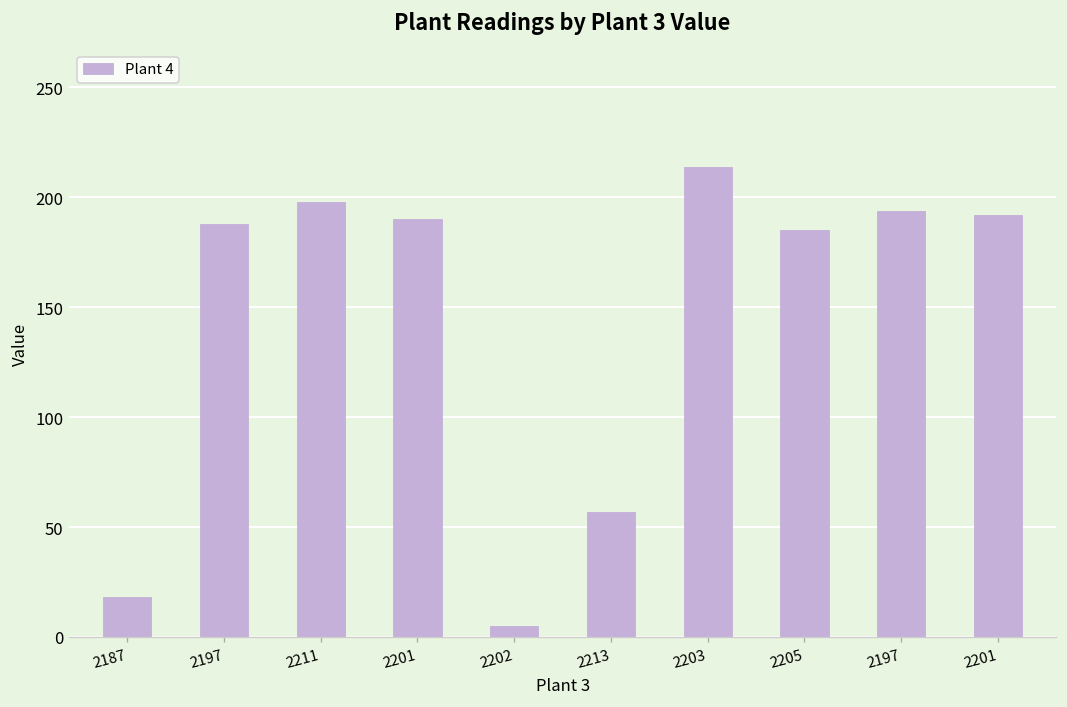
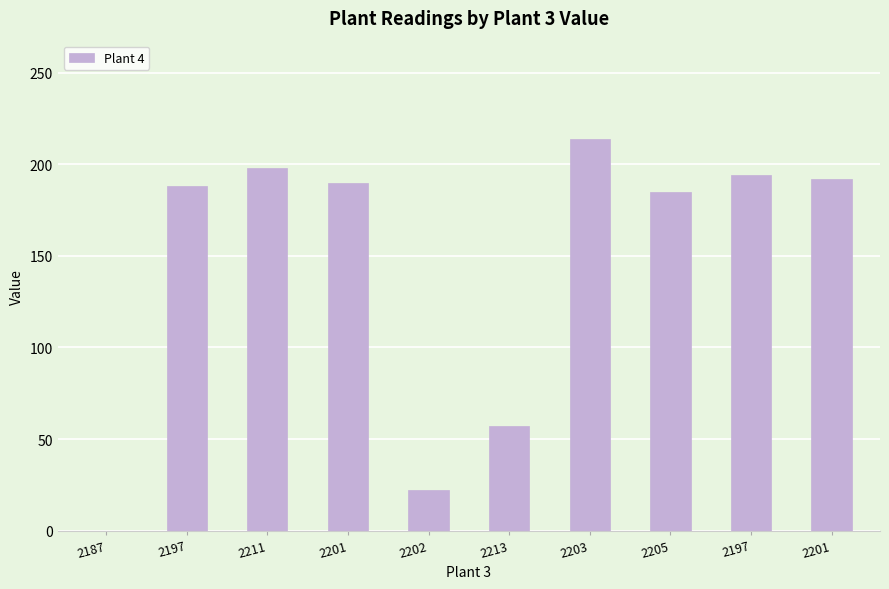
2187: 18 -> 0
2202: 5 -> 22
